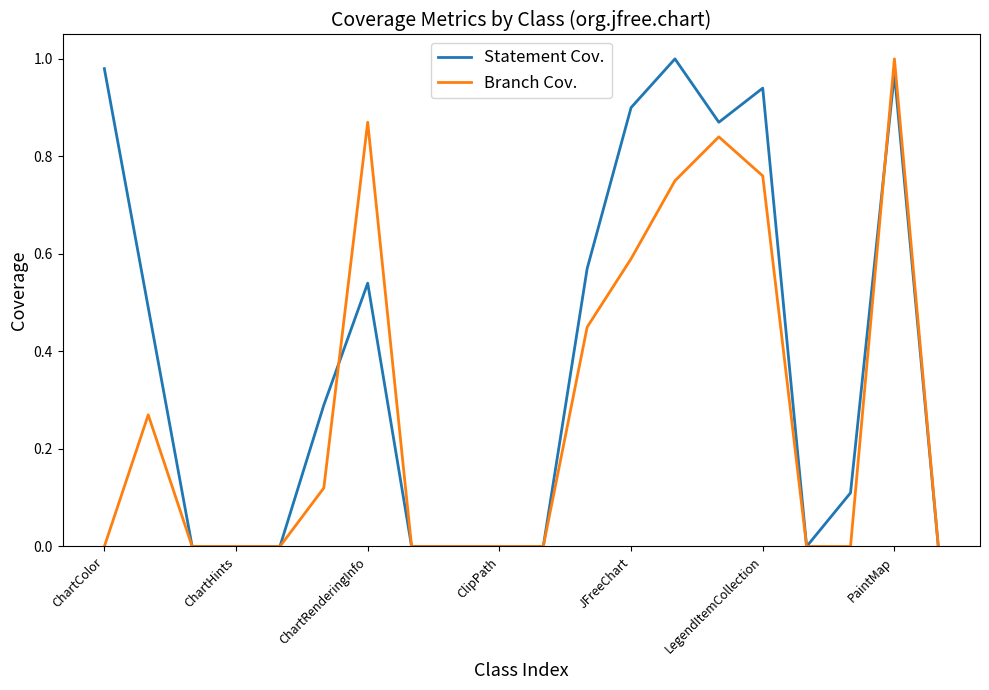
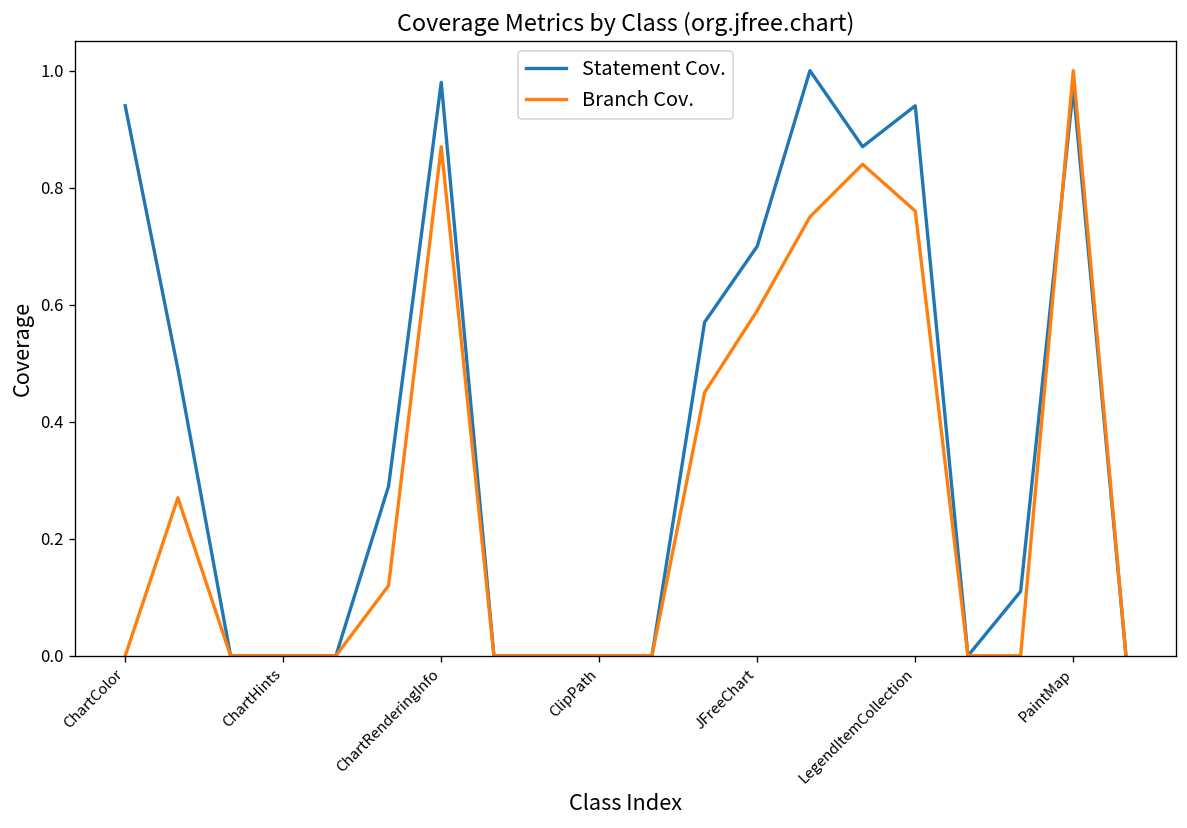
Statement Cov., ChartColor: 0.98 -> 0.94
Statement Cov., ChartRenderingInfo: 0.54 -> 0.98
Statement Cov., JFreeChart: 0.9 -> 0.7
